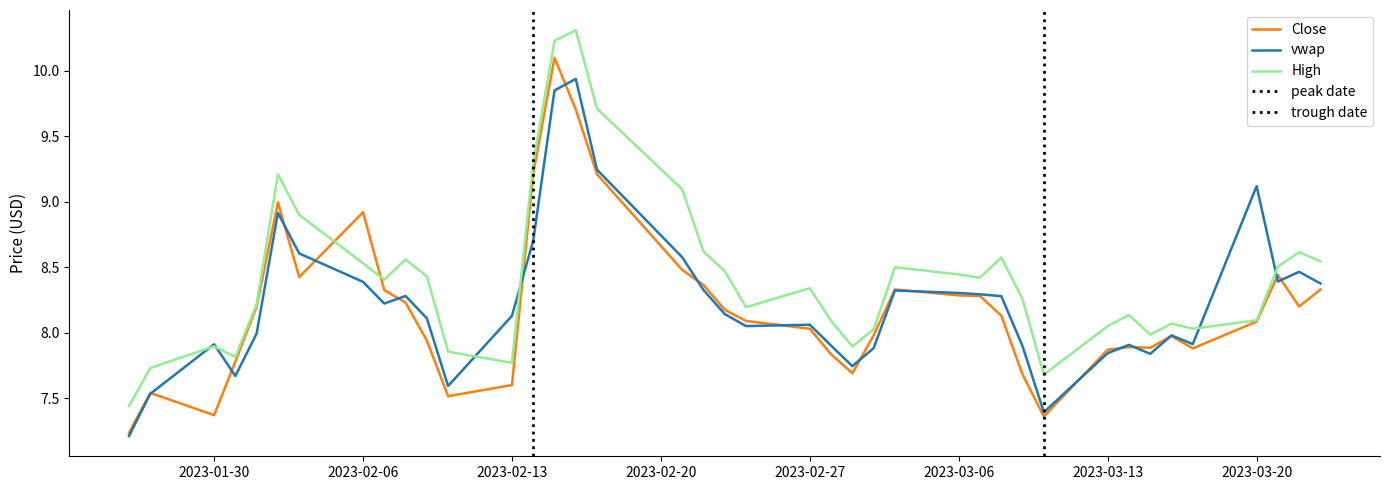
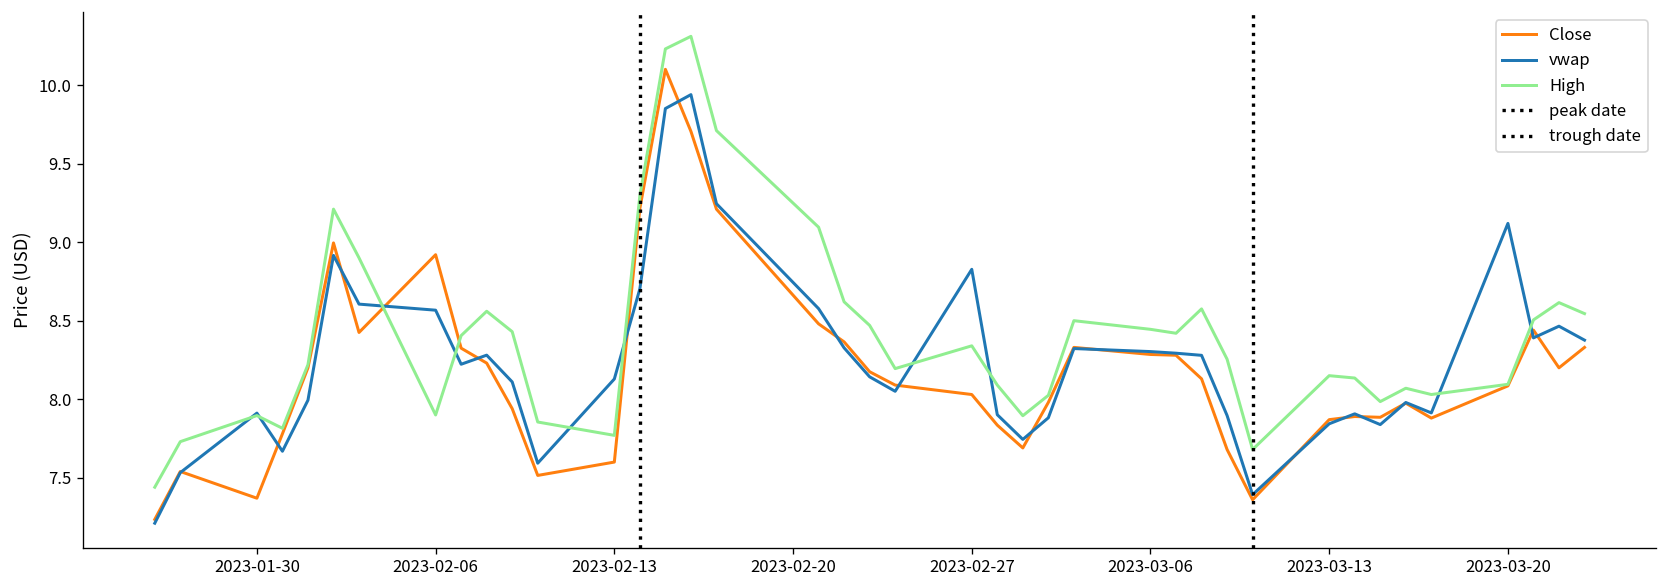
vwap, 2023-02-06: 8.39 -> 8.57
High, 2023-02-06: 8.53 -> 7.90
vwap, 2023-02-27: 8.06 -> 8.83
High, 2023-03-13: 8.05 -> 8.15
